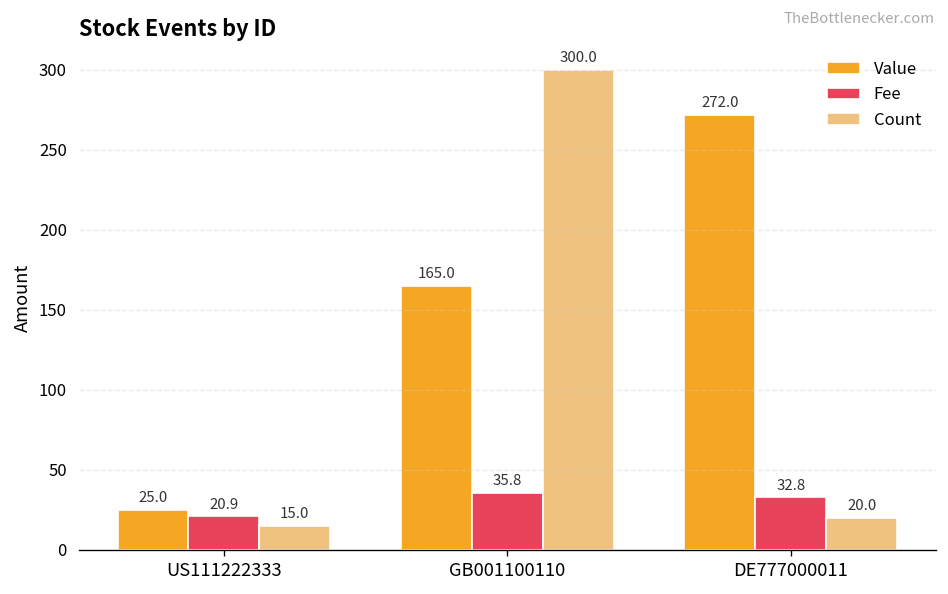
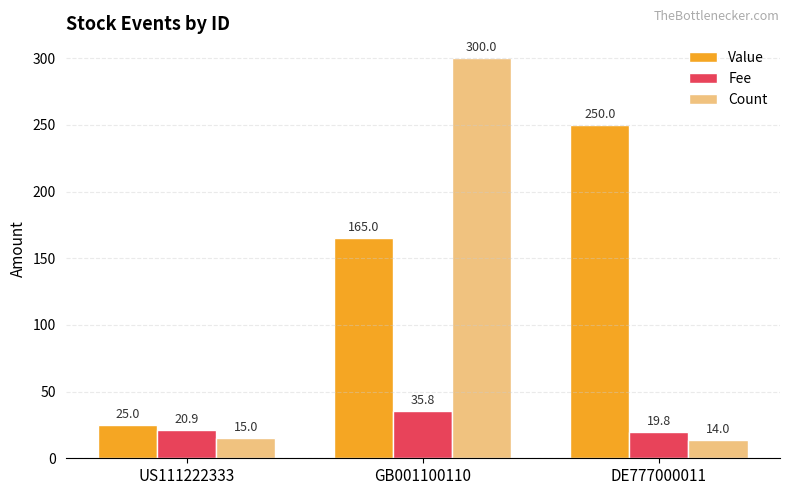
Value, DE777000011: 272.0 -> 250.0
Fee, DE777000011: 32.8 -> 19.8
Count, DE777000011: 20.0 -> 14.0
